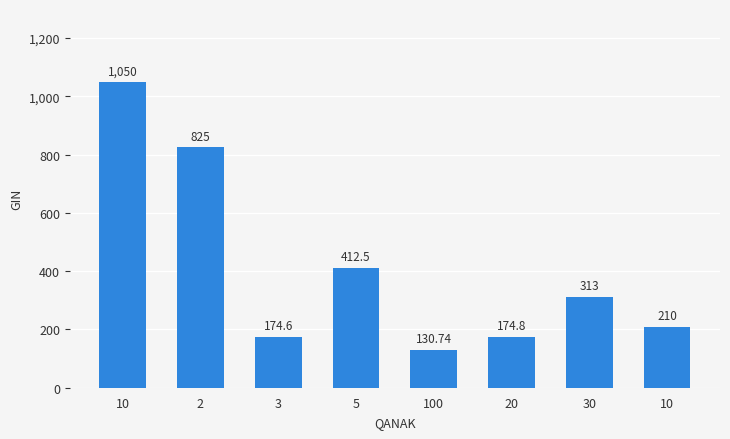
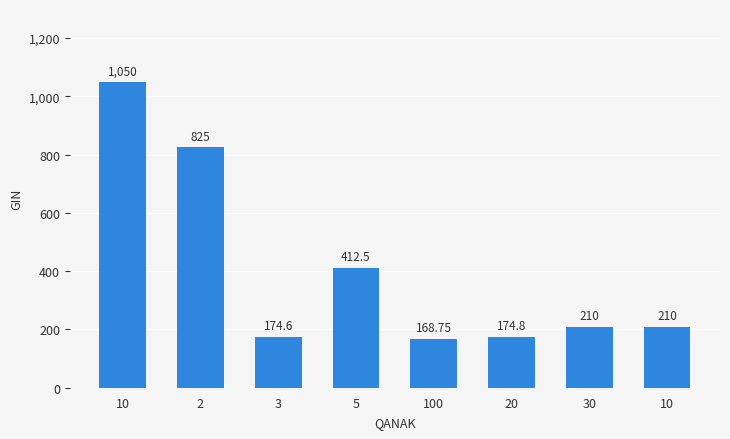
100: 130.74 -> 168.75
30: 313 -> 210
